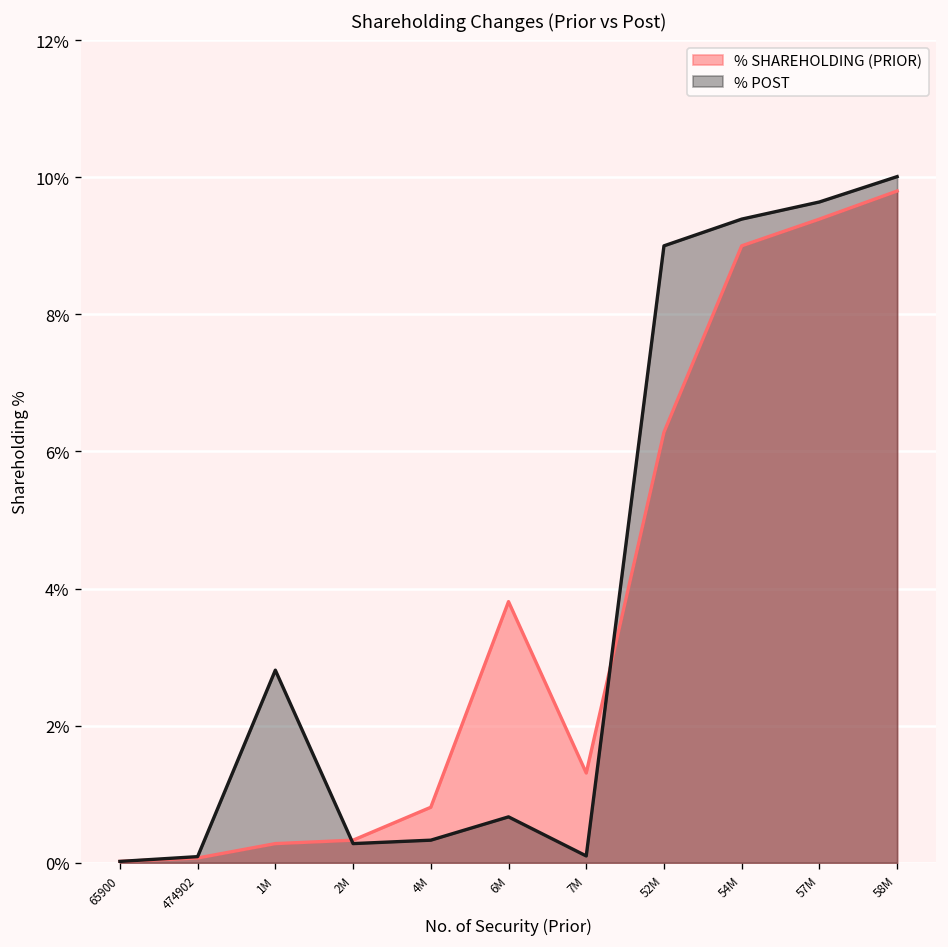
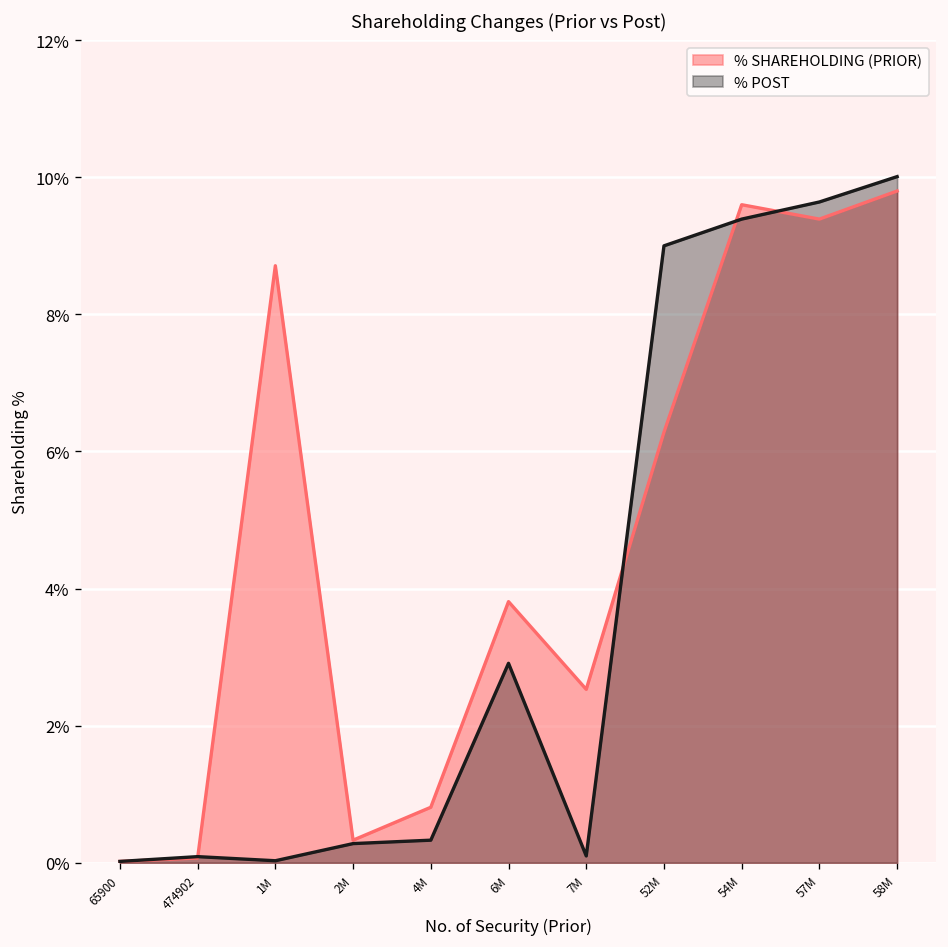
% SHAREHOLDING (PRIOR), 1M: 0.3% -> 8.7%
% POST, 1M: 2.8% -> 0.0%
% POST, 6M: 0.7% -> 2.9%
% SHAREHOLDING (PRIOR), 7M: 1.3% -> 2.5%
% SHAREHOLDING (PRIOR), 54M: 9.0% -> 9.6%
